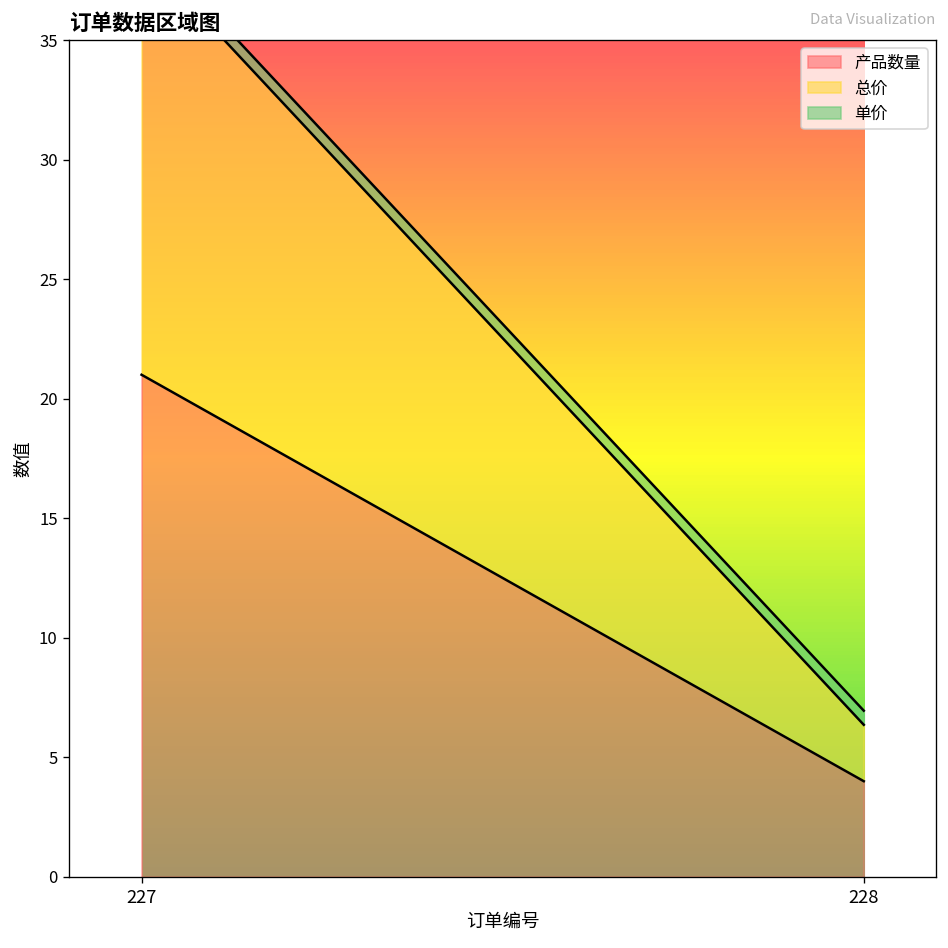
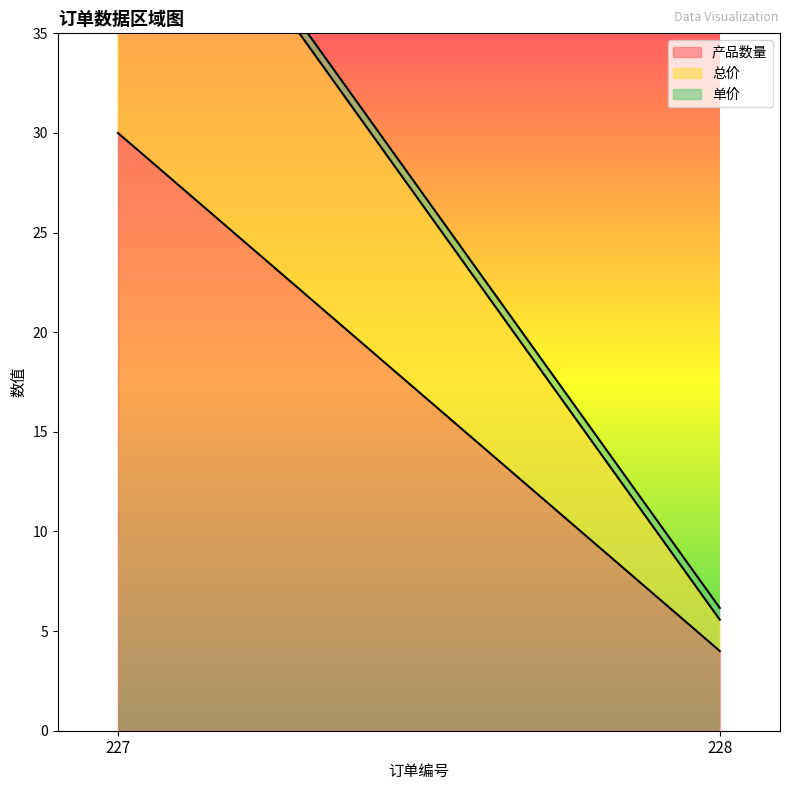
产品数量, 227: 21 -> 30
总价, 228: 2.4 -> 1.6
